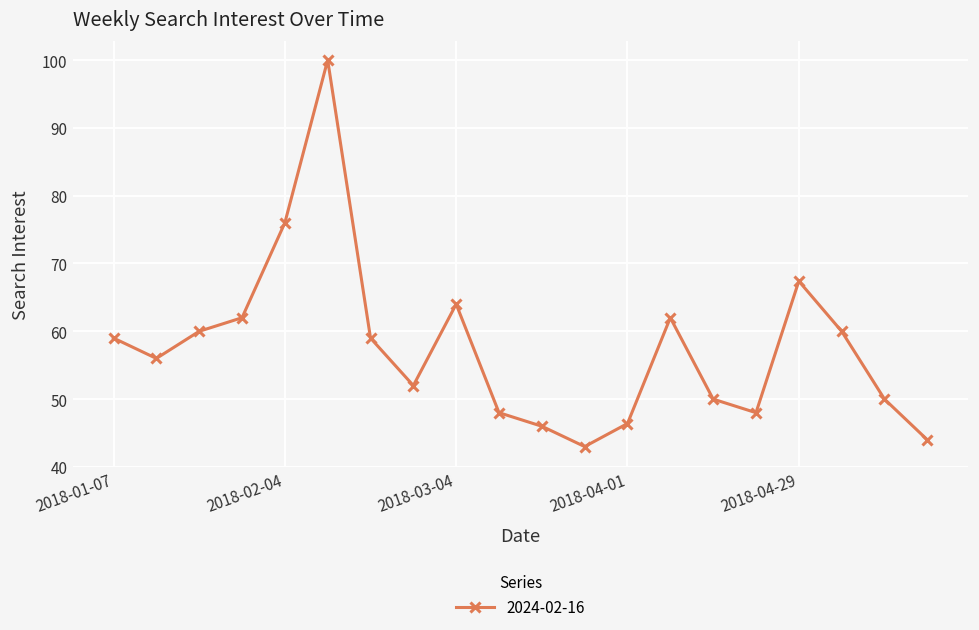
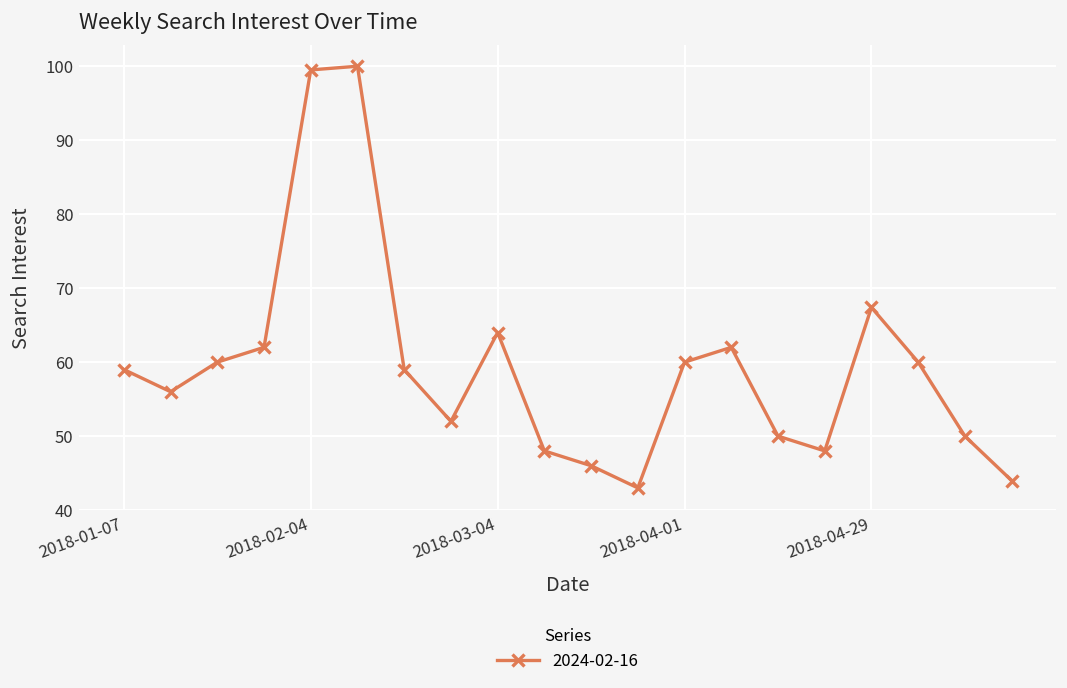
2018-02-04: 76 -> 100
2018-04-01: 46 -> 60
